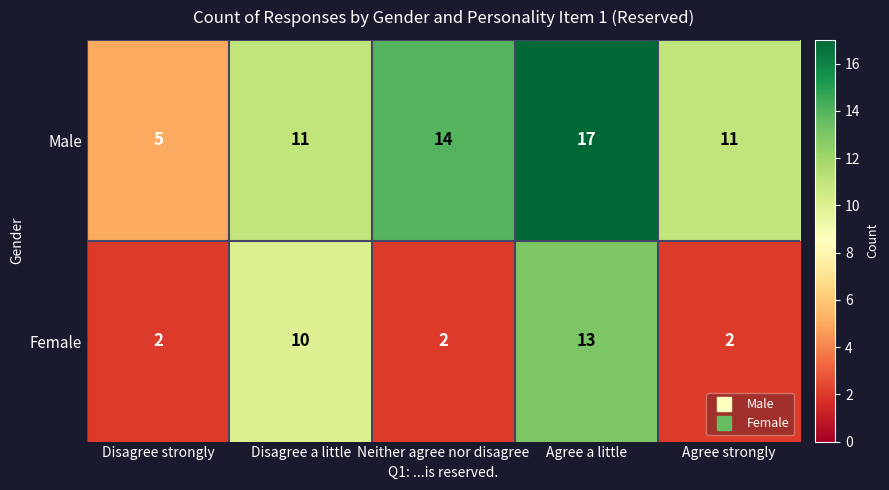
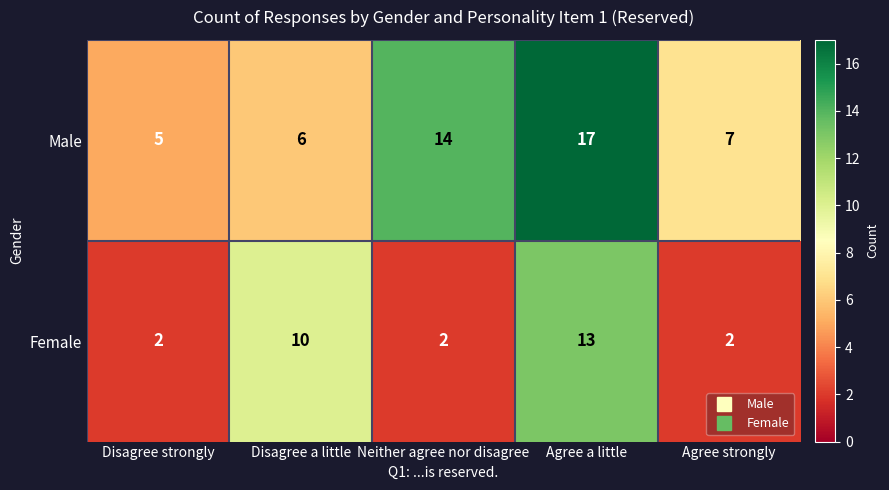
Male, Disagree a little: 11 -> 6
Male, Agree strongly: 11 -> 7
